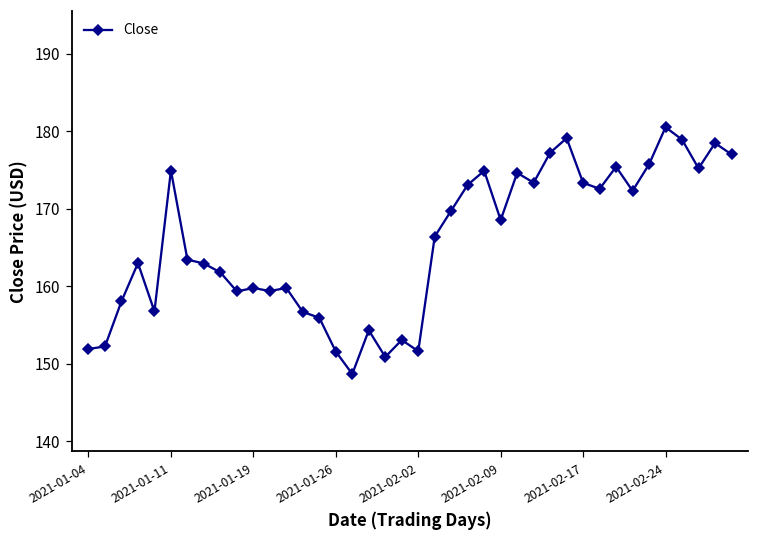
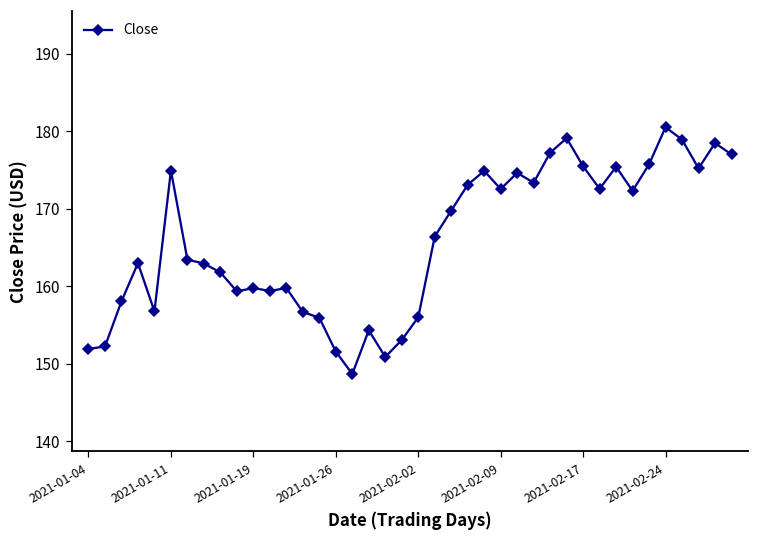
2021-02-02: 152 -> 156
2021-02-09: 169 -> 173
2021-02-17: 173 -> 175
